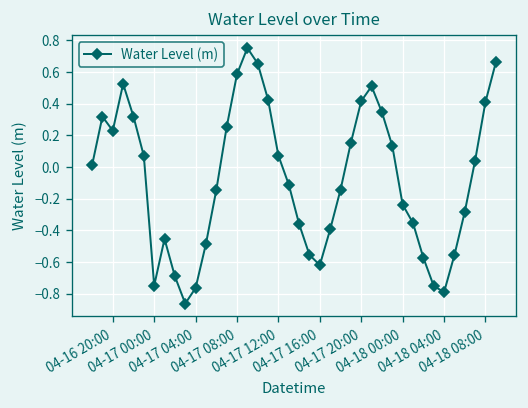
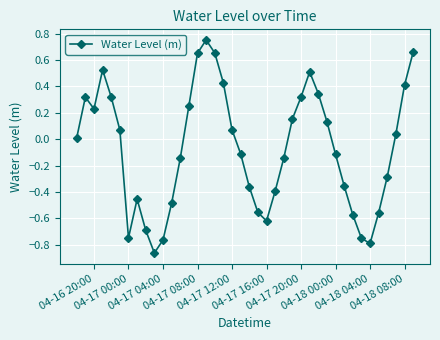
04-17 08:00: 0.59 -> 0.65
04-17 20:00: 0.42 -> 0.32
04-18 00:00: -0.24 -> -0.11
